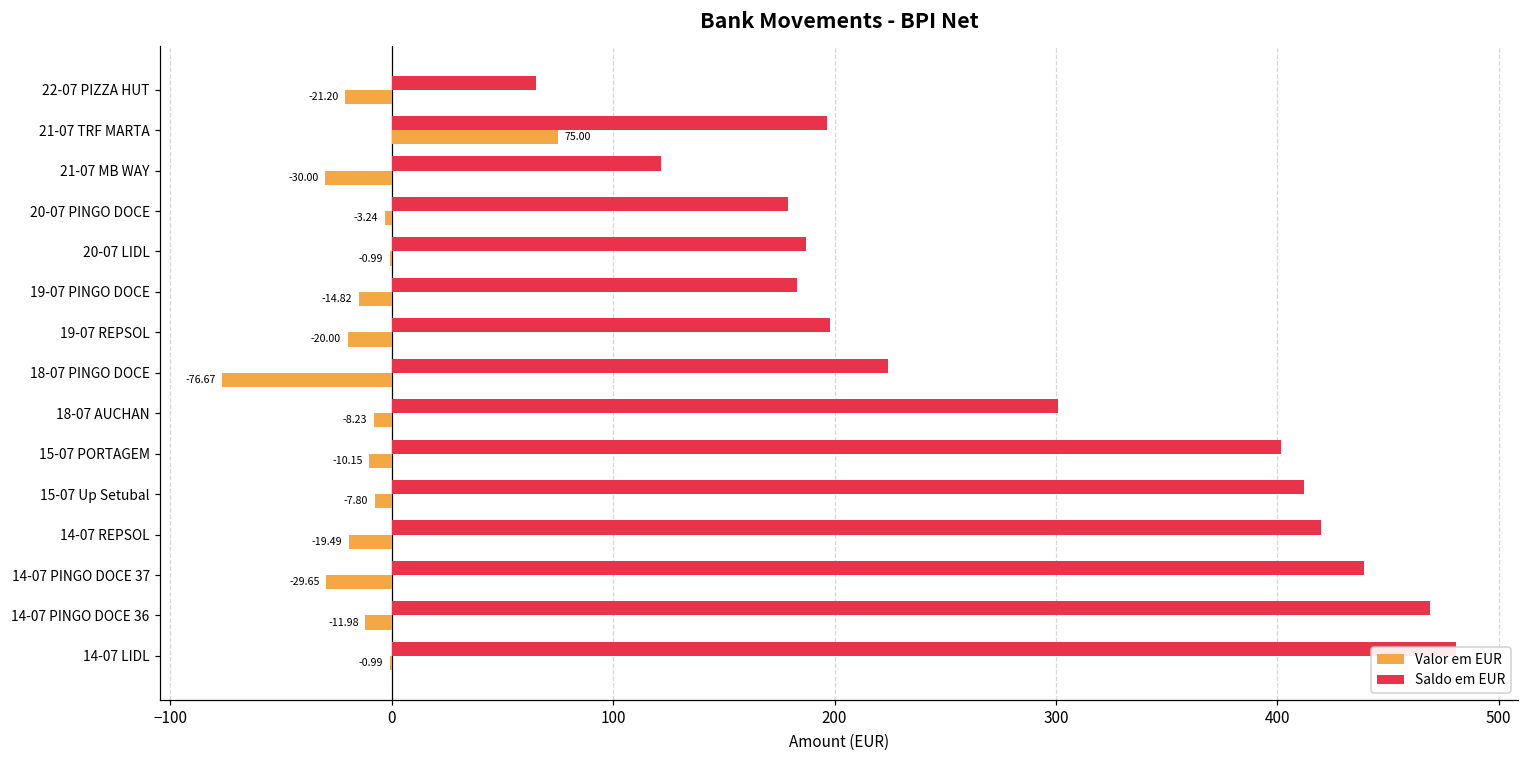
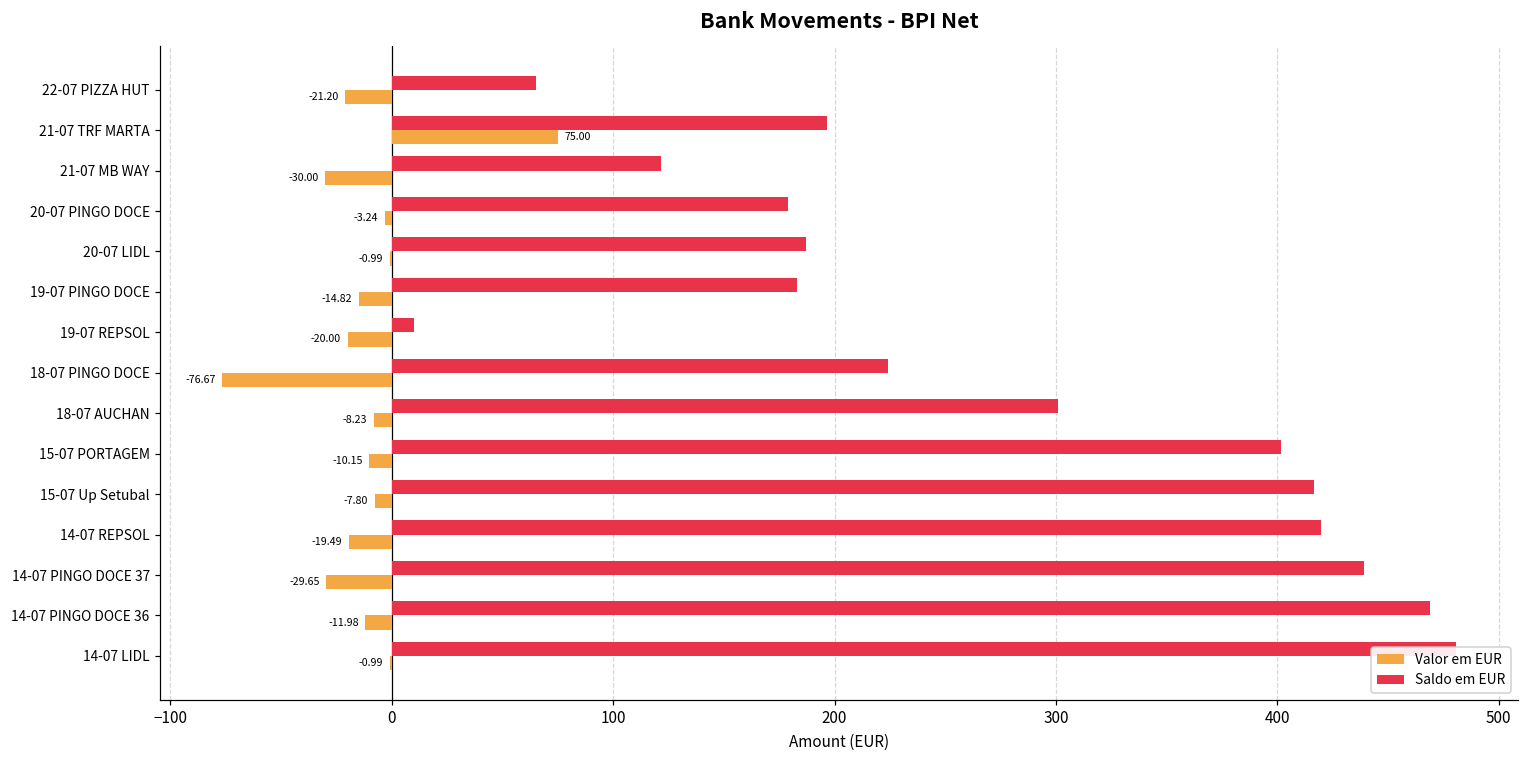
Saldo em EUR, 19-07 REPSOL: 198 -> 10
Saldo em EUR, 15-07 Up Setubal: 412 -> 416
